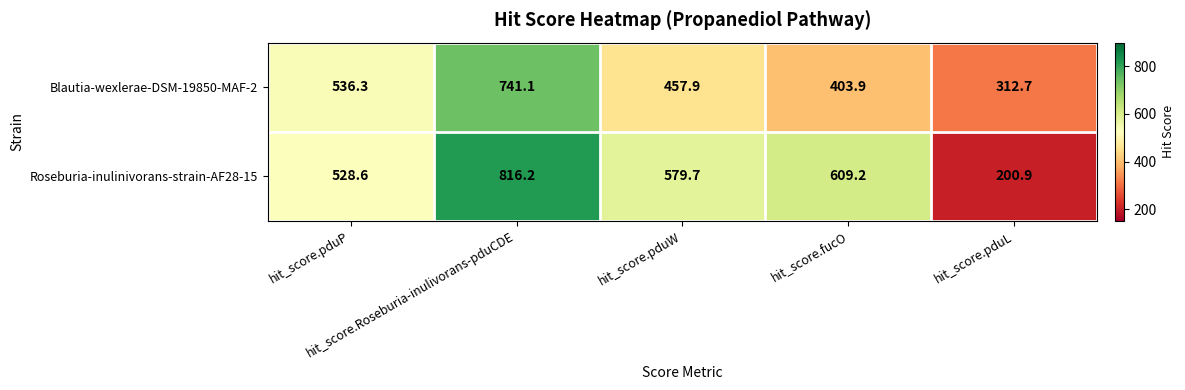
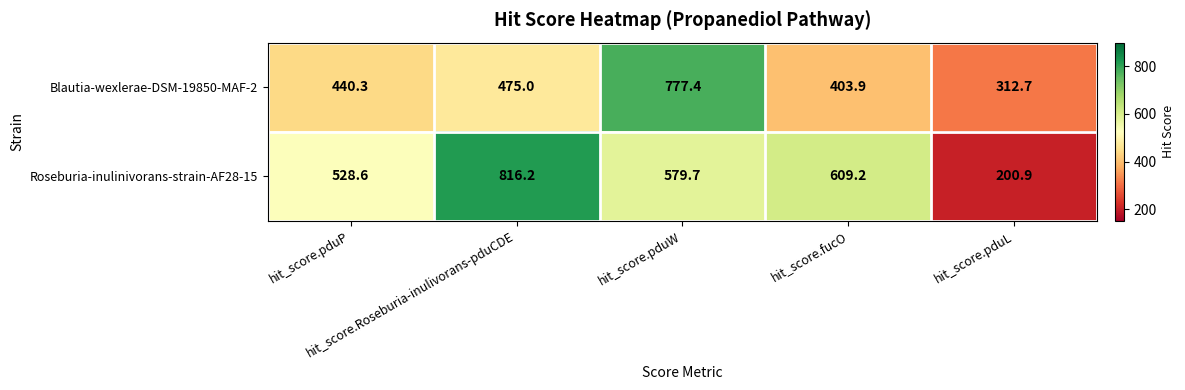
Blautia-wexlerae-DSM-19850-MAF-2, hit_score.pduP: 536.3 -> 440.3
Blautia-wexlerae-DSM-19850-MAF-2, hit_score.Roseburia-inulivorans-pduCDE: 741.1 -> 475.0
Blautia-wexlerae-DSM-19850-MAF-2, hit_score.pduW: 457.9 -> 777.4
